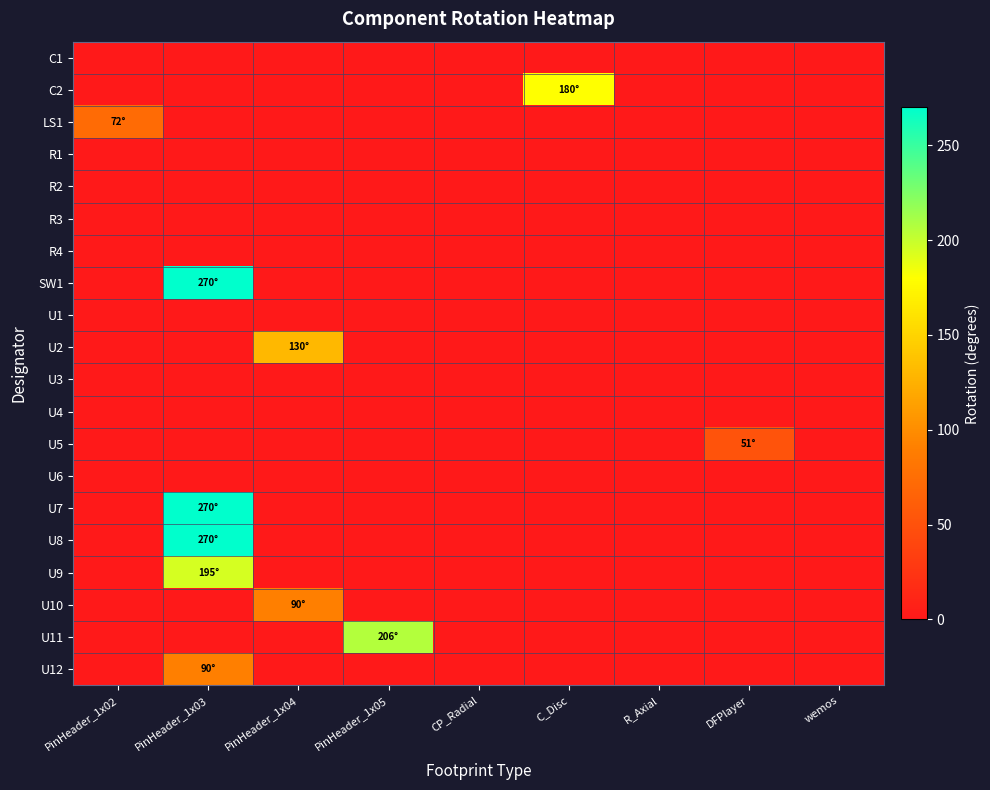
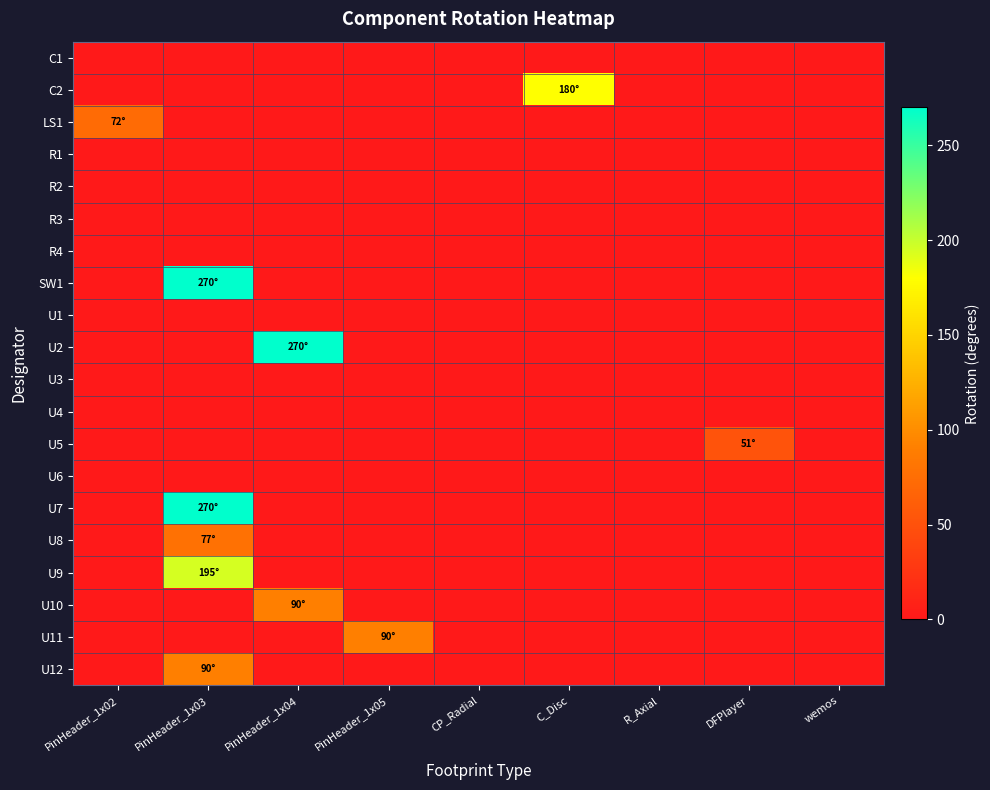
U2, PinHeader_1x04: 130° -> 270°
U8, PinHeader_1x03: 270° -> 77°
U11, PinHeader_1x05: 206° -> 90°
